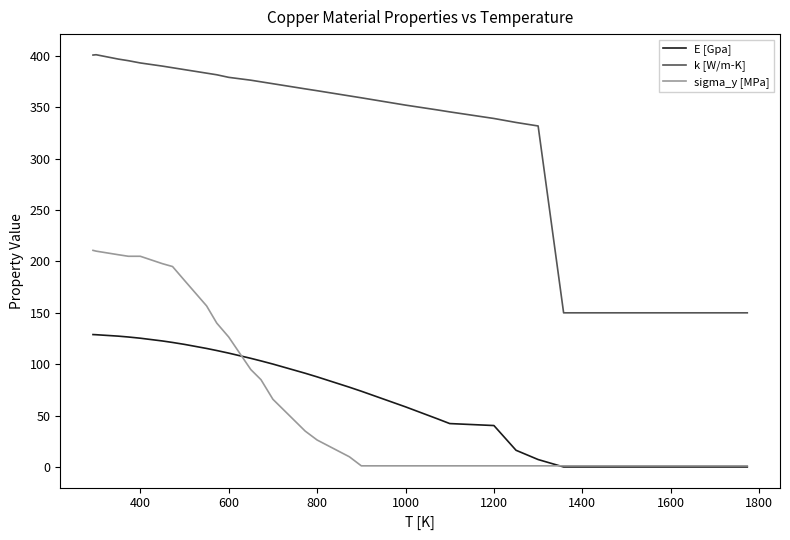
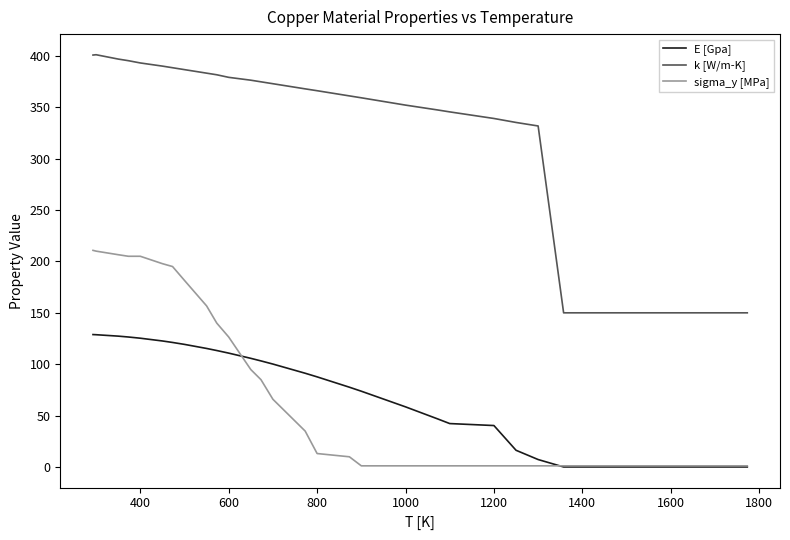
sigma_y [MPa], 800: 26 -> 13
